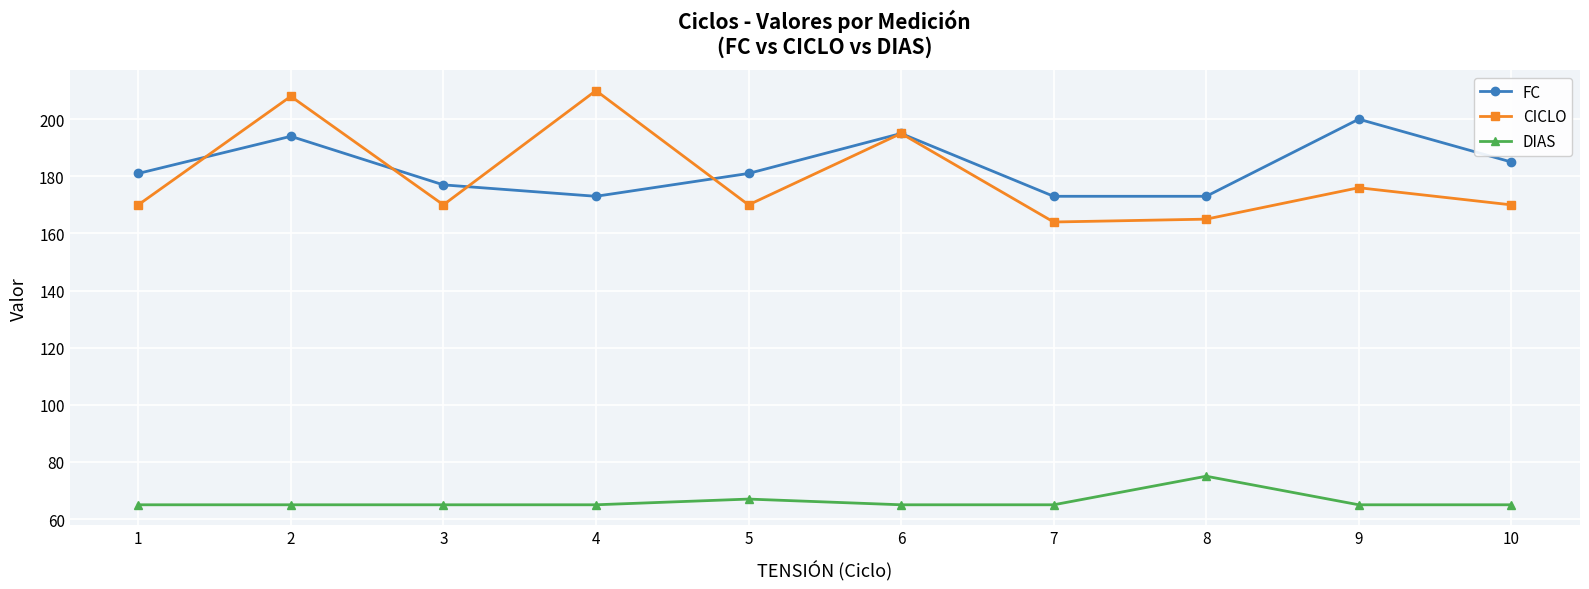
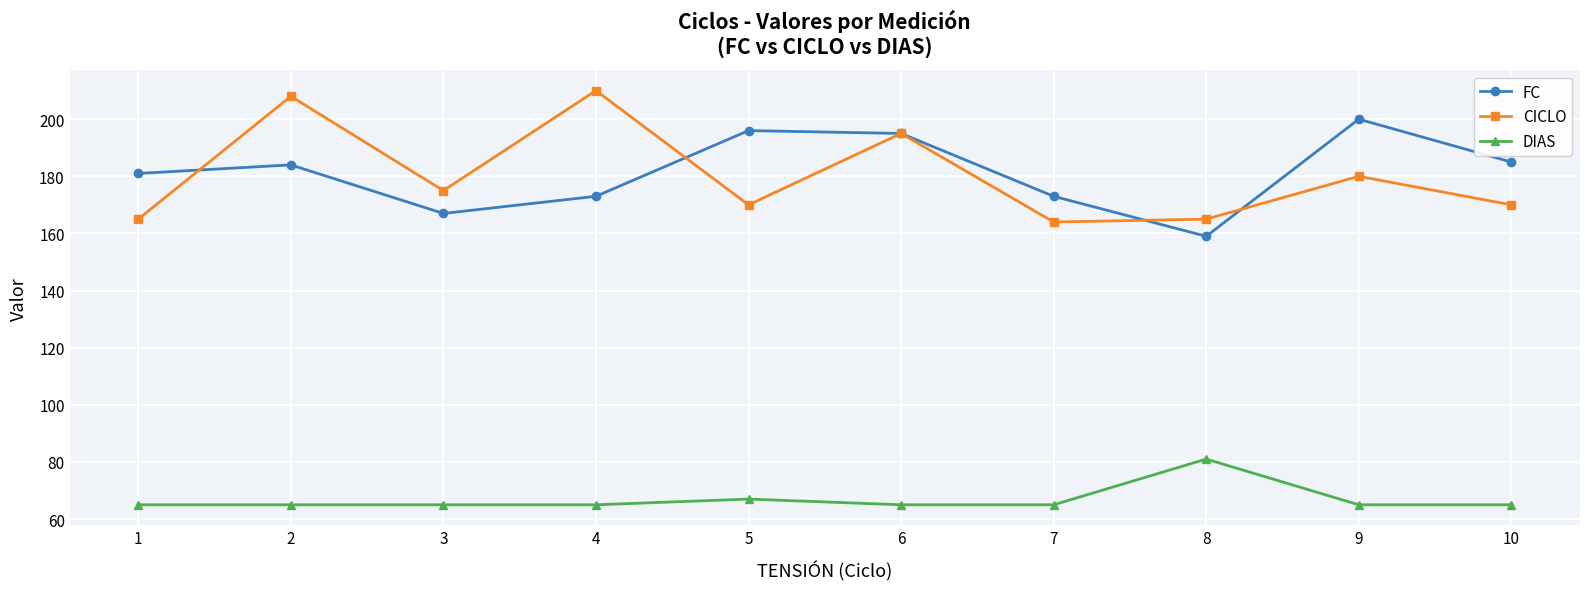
CICLO, 1: 170 -> 165
FC, 2: 194 -> 184
FC, 3: 177 -> 167
CICLO, 3: 170 -> 175
FC, 5: 181 -> 196
FC, 8: 173 -> 159
DIAS, 8: 75 -> 81
CICLO, 9: 176 -> 180
